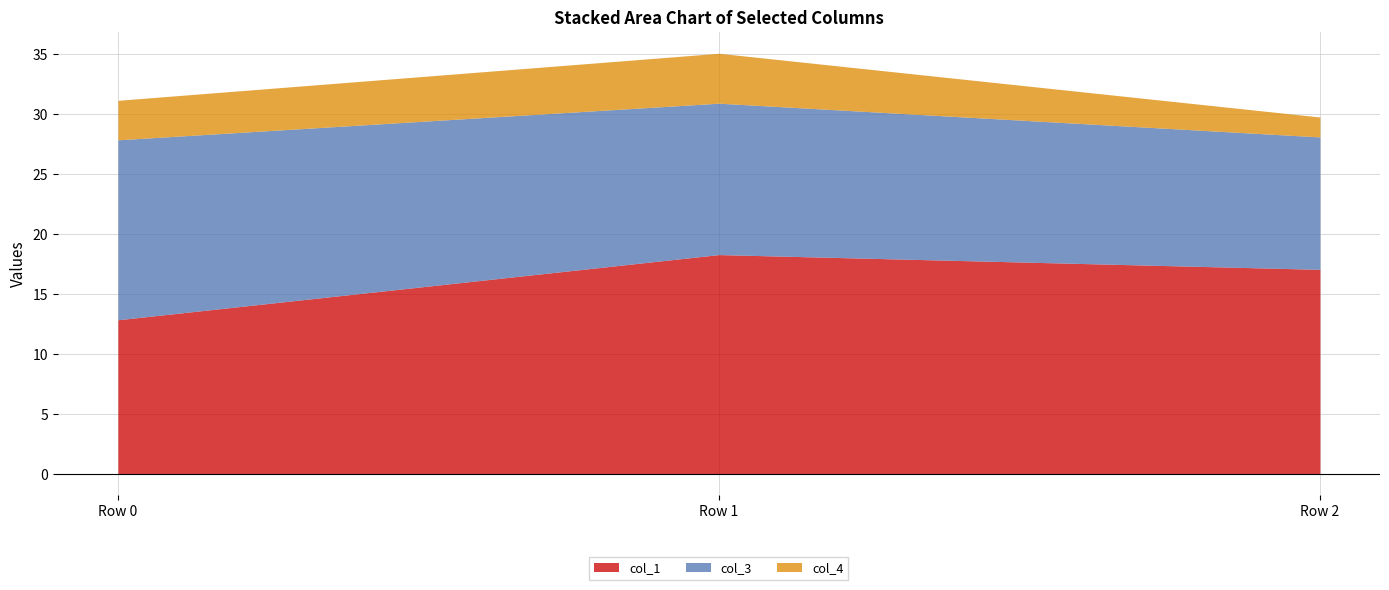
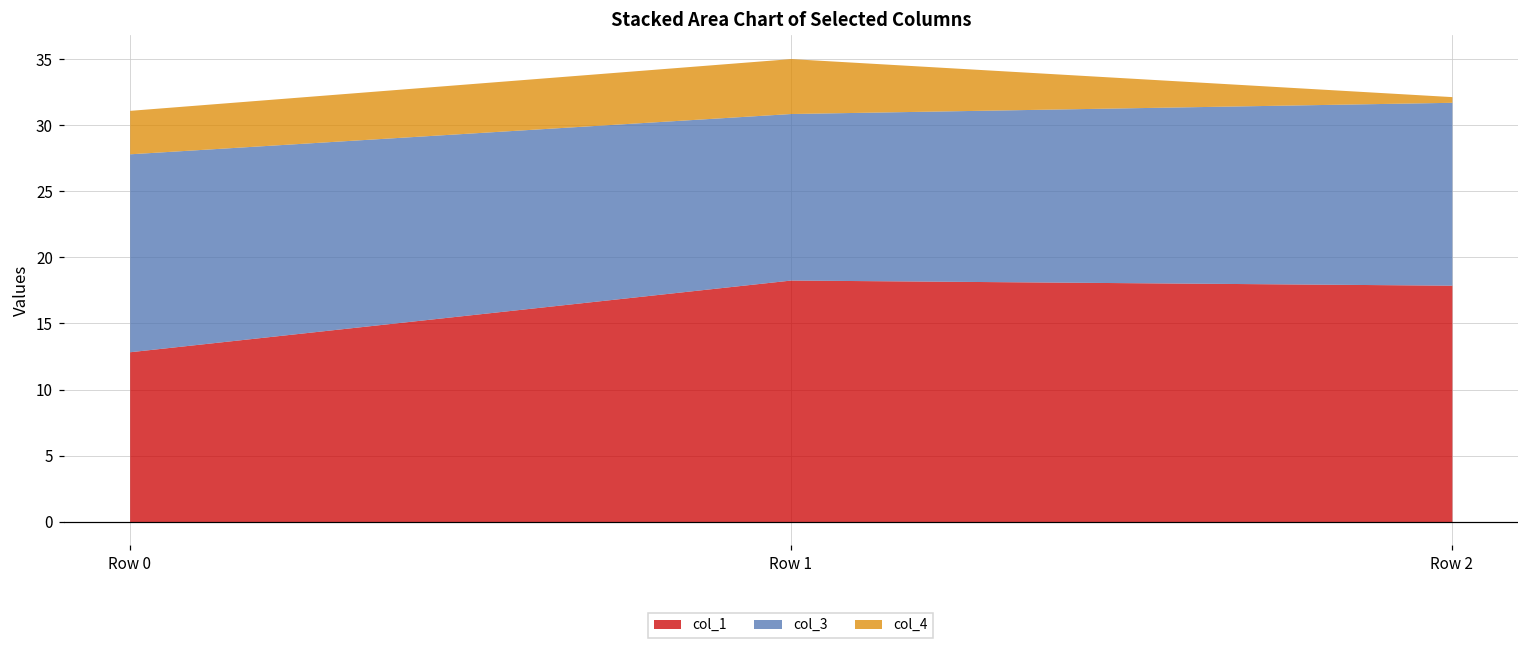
col_1, Row 2: 17.1 -> 17.9
col_3, Row 2: 11.0 -> 13.9
col_4, Row 2: 1.7 -> 0.4
